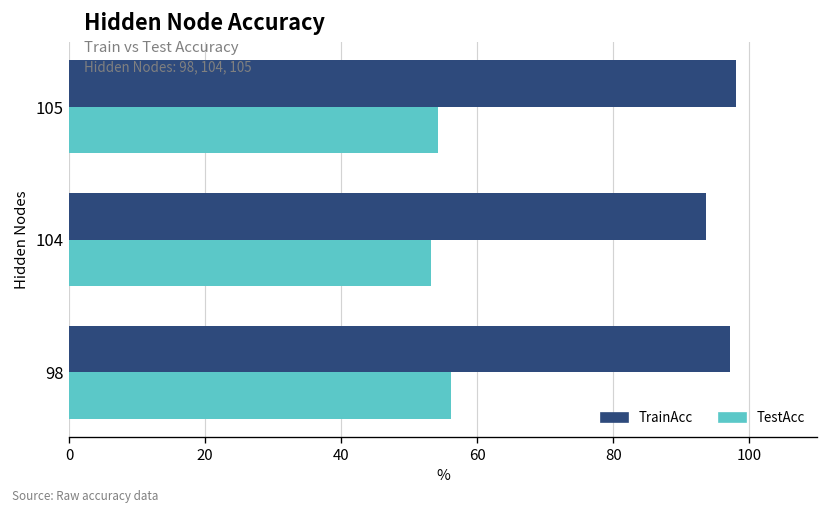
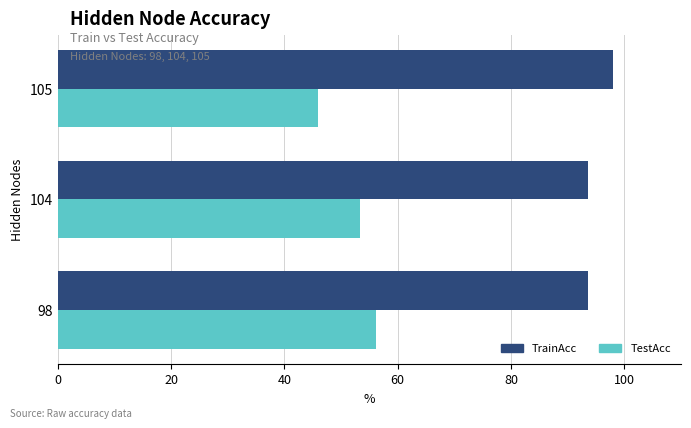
TestAcc, 105: 54 -> 46
TrainAcc, 98: 97 -> 94
